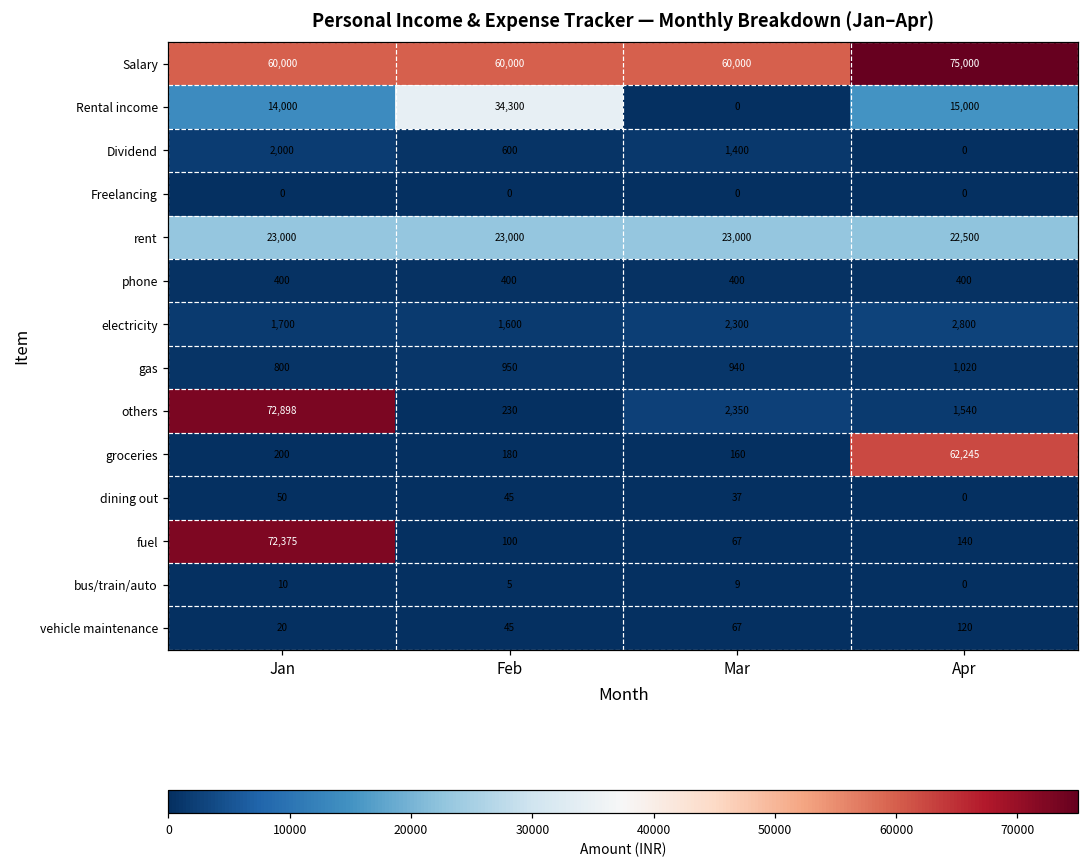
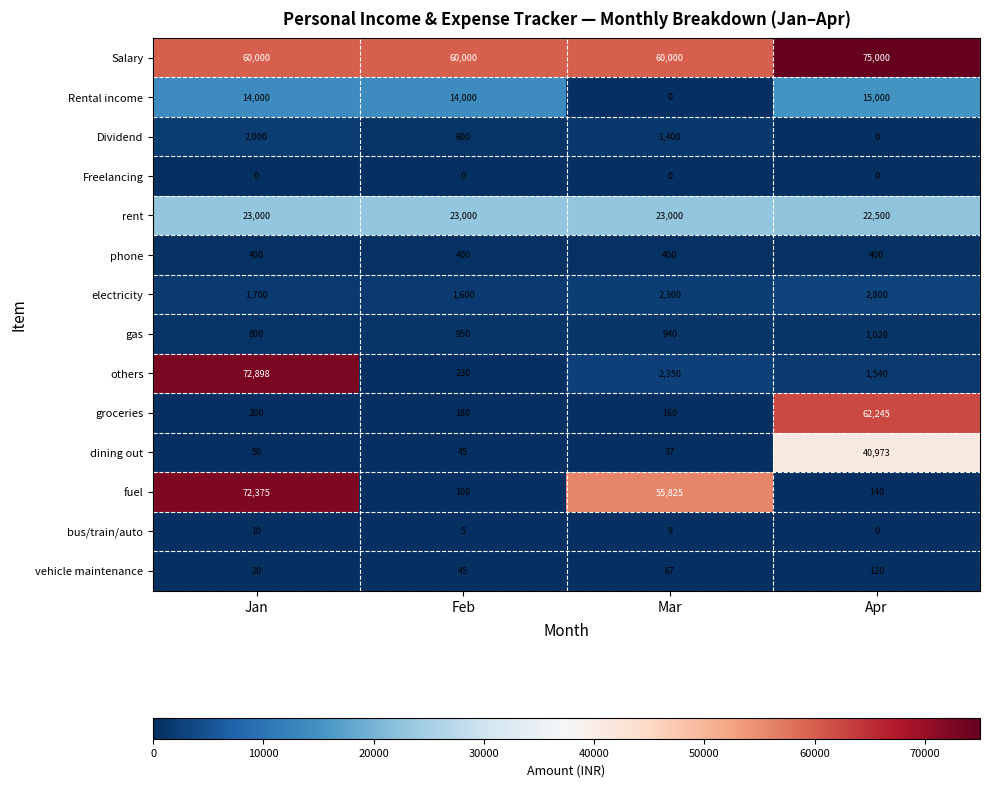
Rental income, Feb: 34,300 -> 14,000
dining out, Apr: 0 -> 40,973
fuel, Mar: 67 -> 55,825
